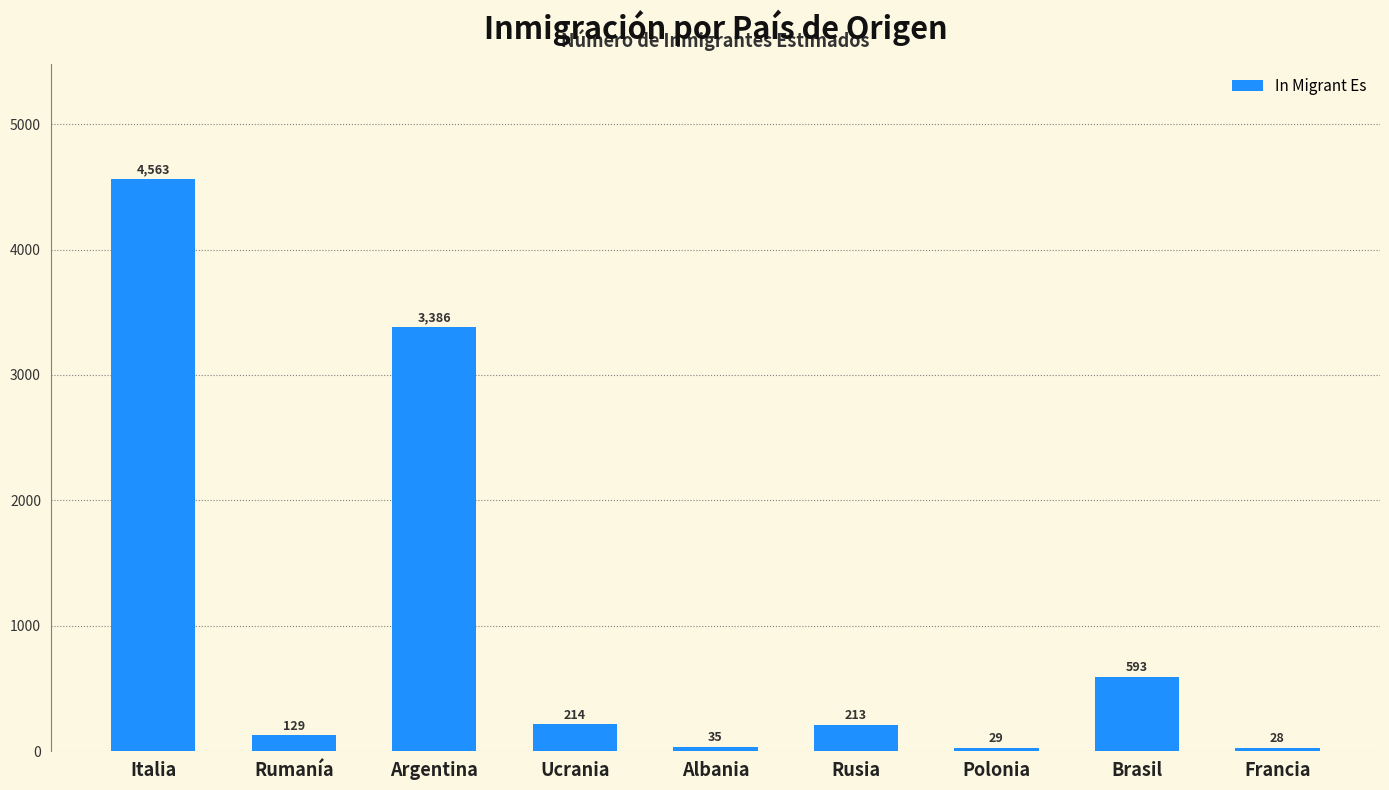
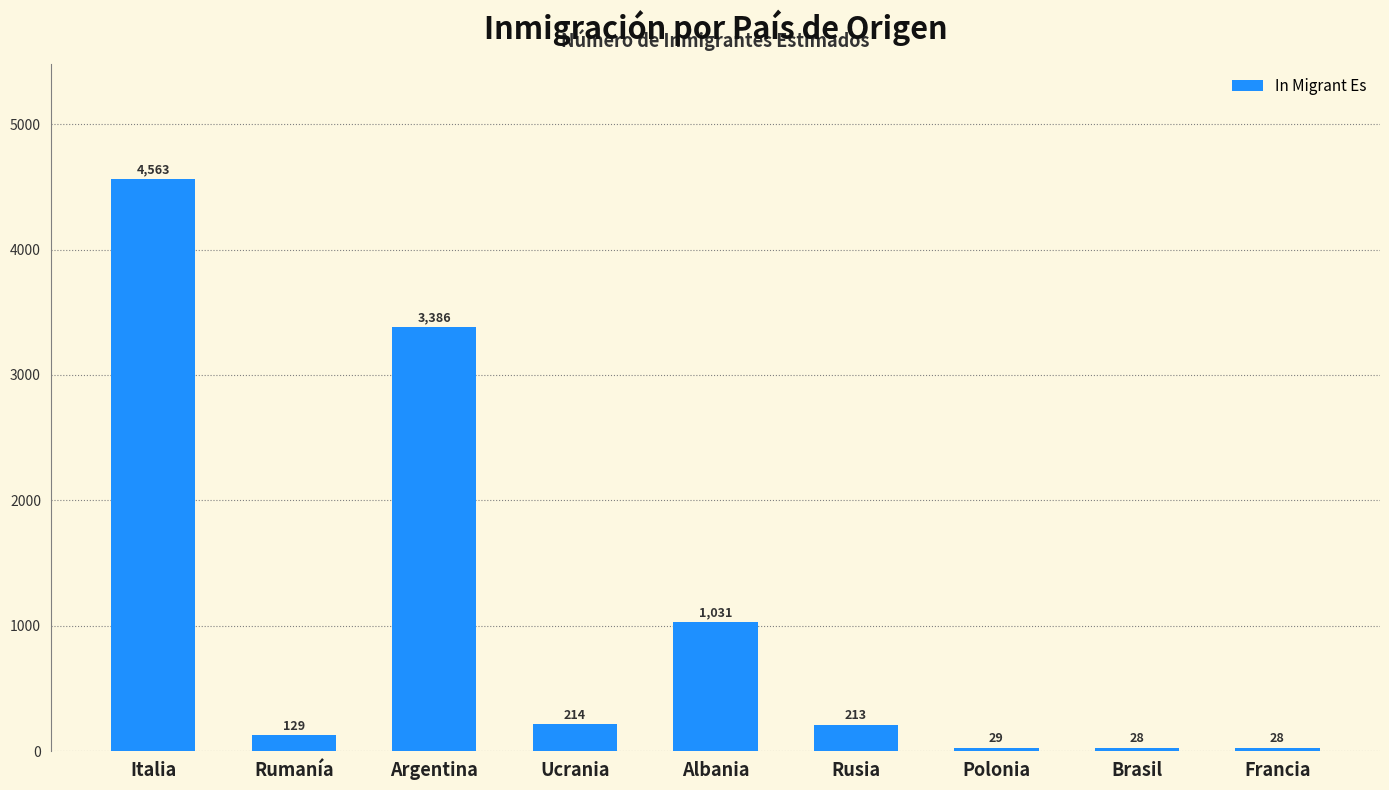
Albania: 35 -> 1,031
Brasil: 593 -> 28
